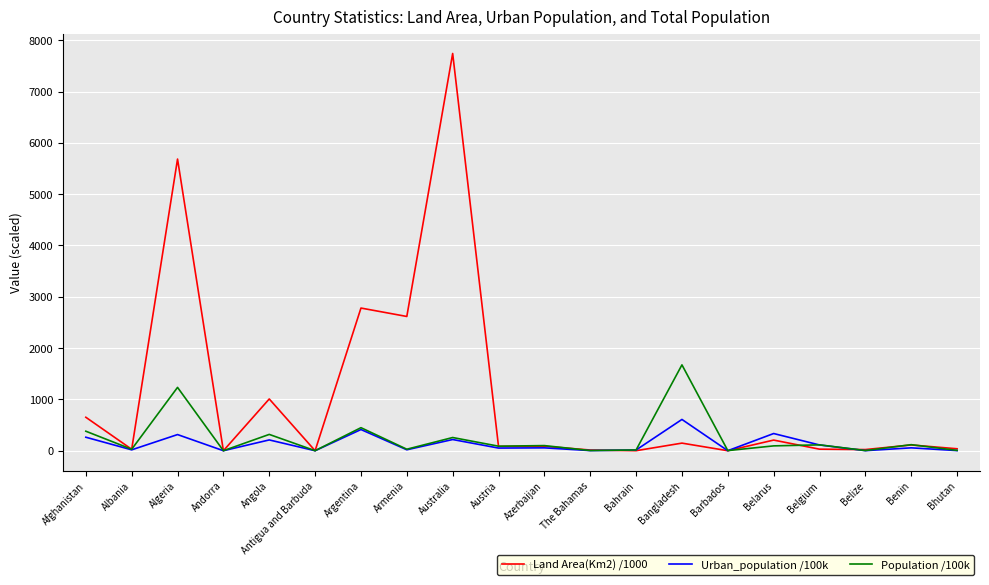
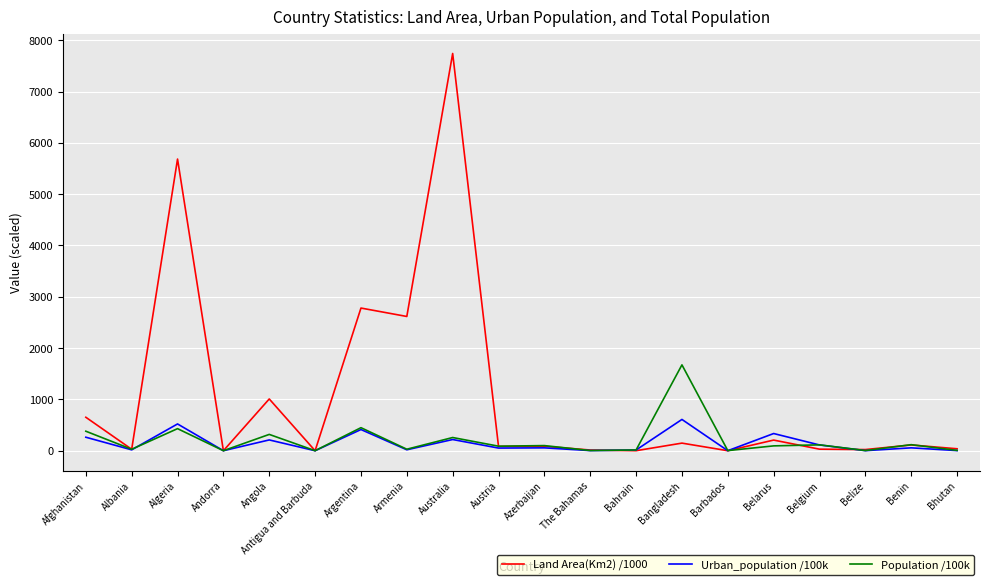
Urban_population /100k, Algeria: 300 -> 500
Population /100k, Algeria: 1200 -> 400
